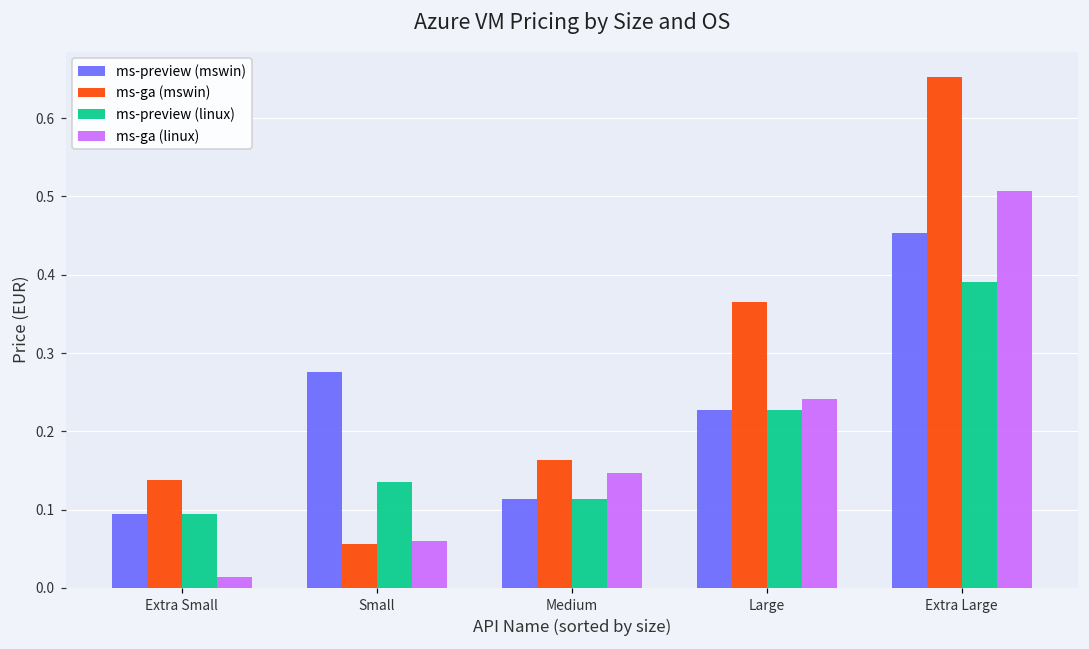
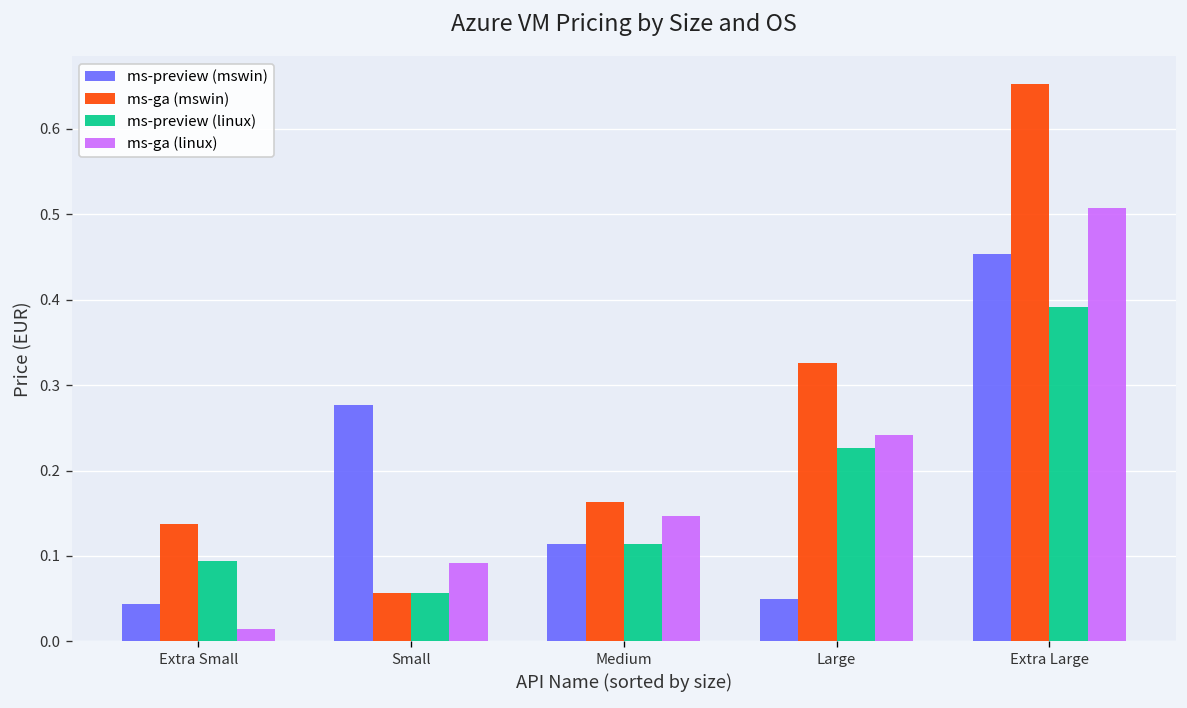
ms-preview (mswin), Extra Small: 0.09 -> 0.04
ms-preview (linux), Small: 0.14 -> 0.06
ms-ga (linux), Small: 0.06 -> 0.09
ms-preview (mswin), Large: 0.23 -> 0.05
ms-ga (mswin), Large: 0.37 -> 0.33
